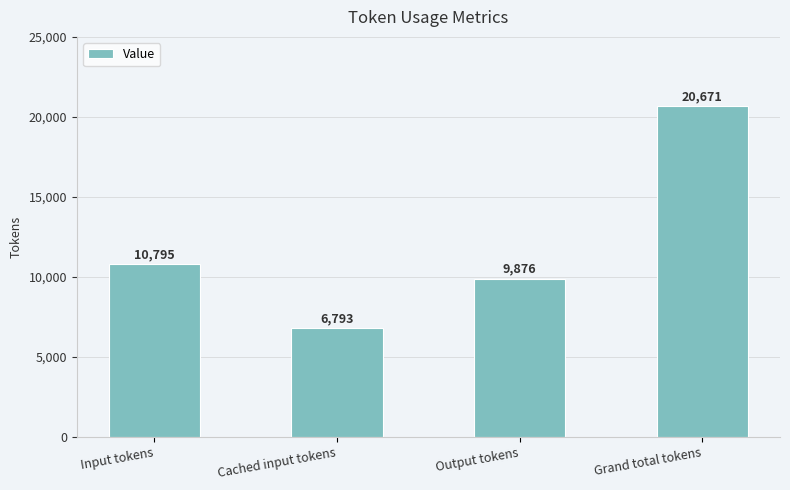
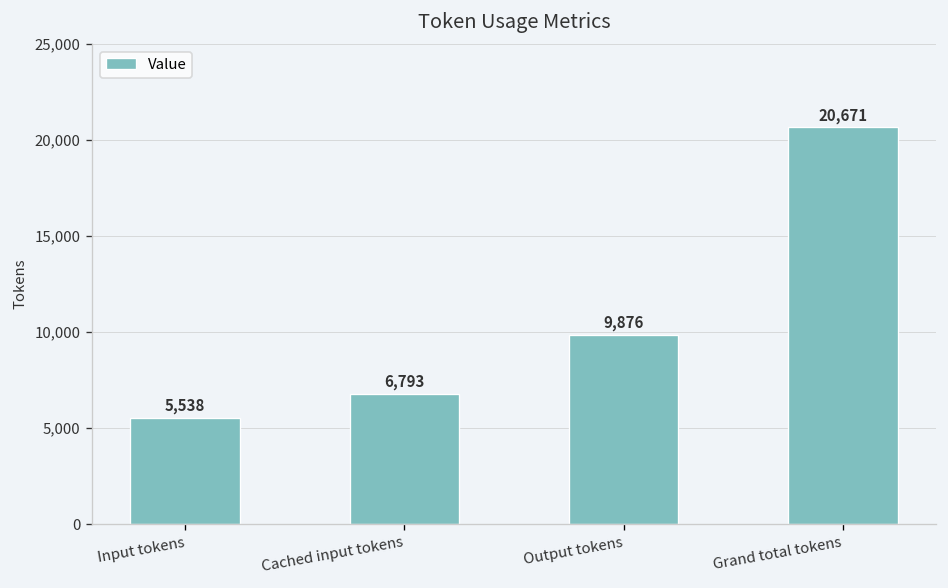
Input tokens: 10,795 -> 5,538
